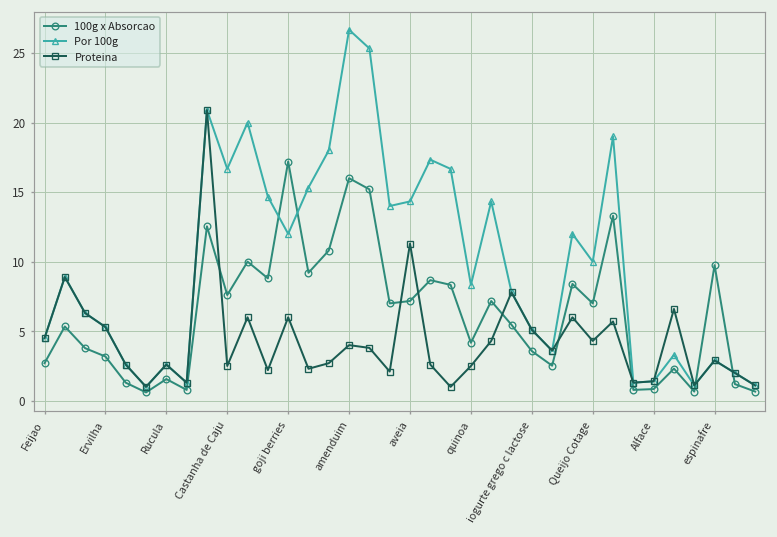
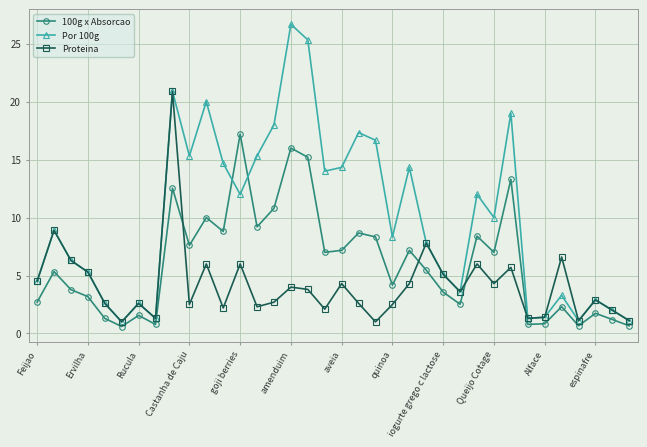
Por 100g, Castanha de Caju: 16.7 -> 15.3
Proteina, aveia: 11.3 -> 4.3
100g x Absorcao, espinafre: 9.8 -> 1.7
